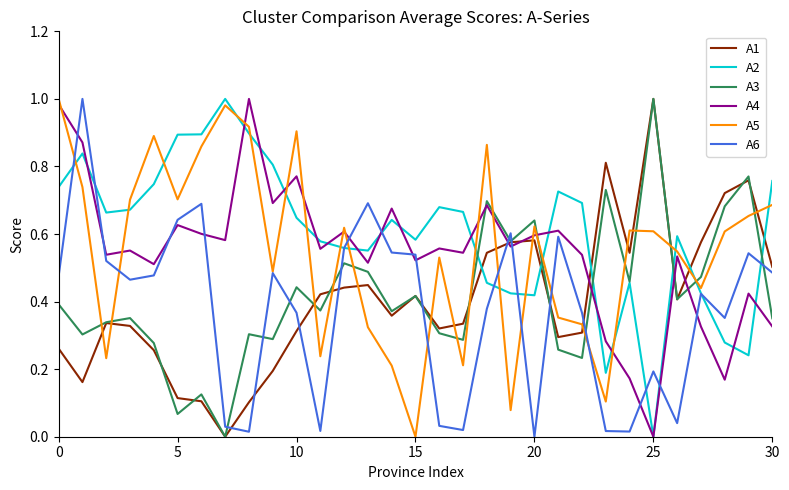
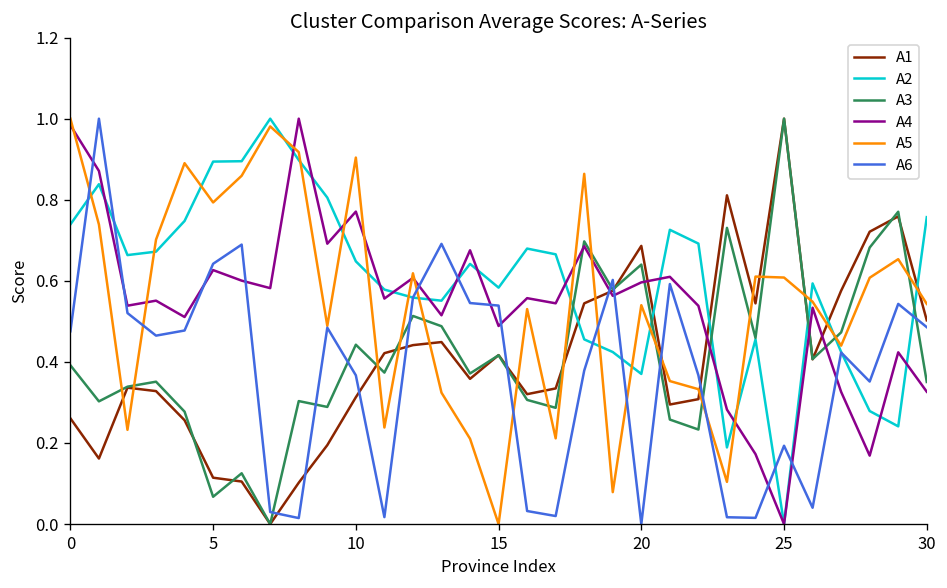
A5, 5: 0.70 -> 0.79
A4, 15: 0.52 -> 0.49
A1, 20: 0.58 -> 0.69
A2, 20: 0.42 -> 0.37
A5, 20: 0.62 -> 0.54
A5, 30: 0.69 -> 0.54
